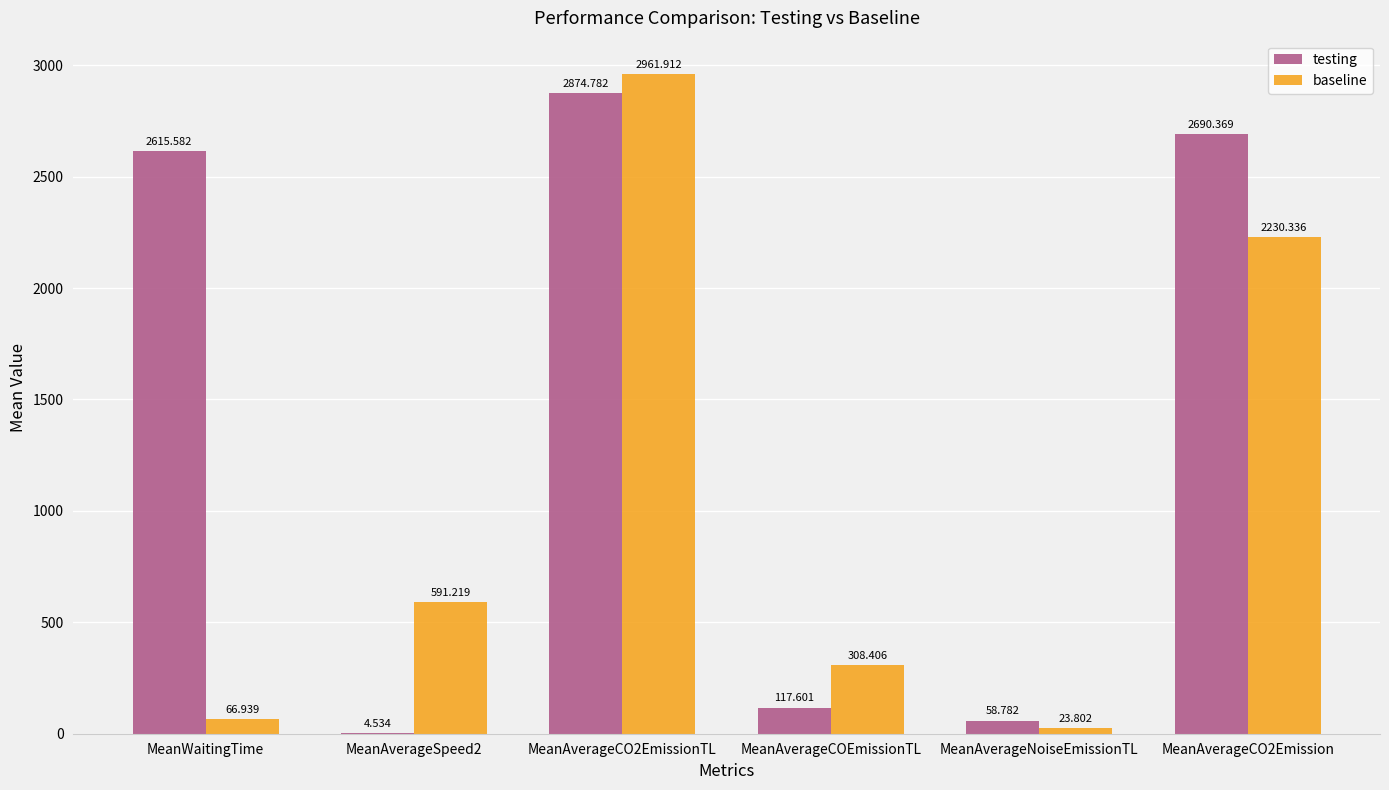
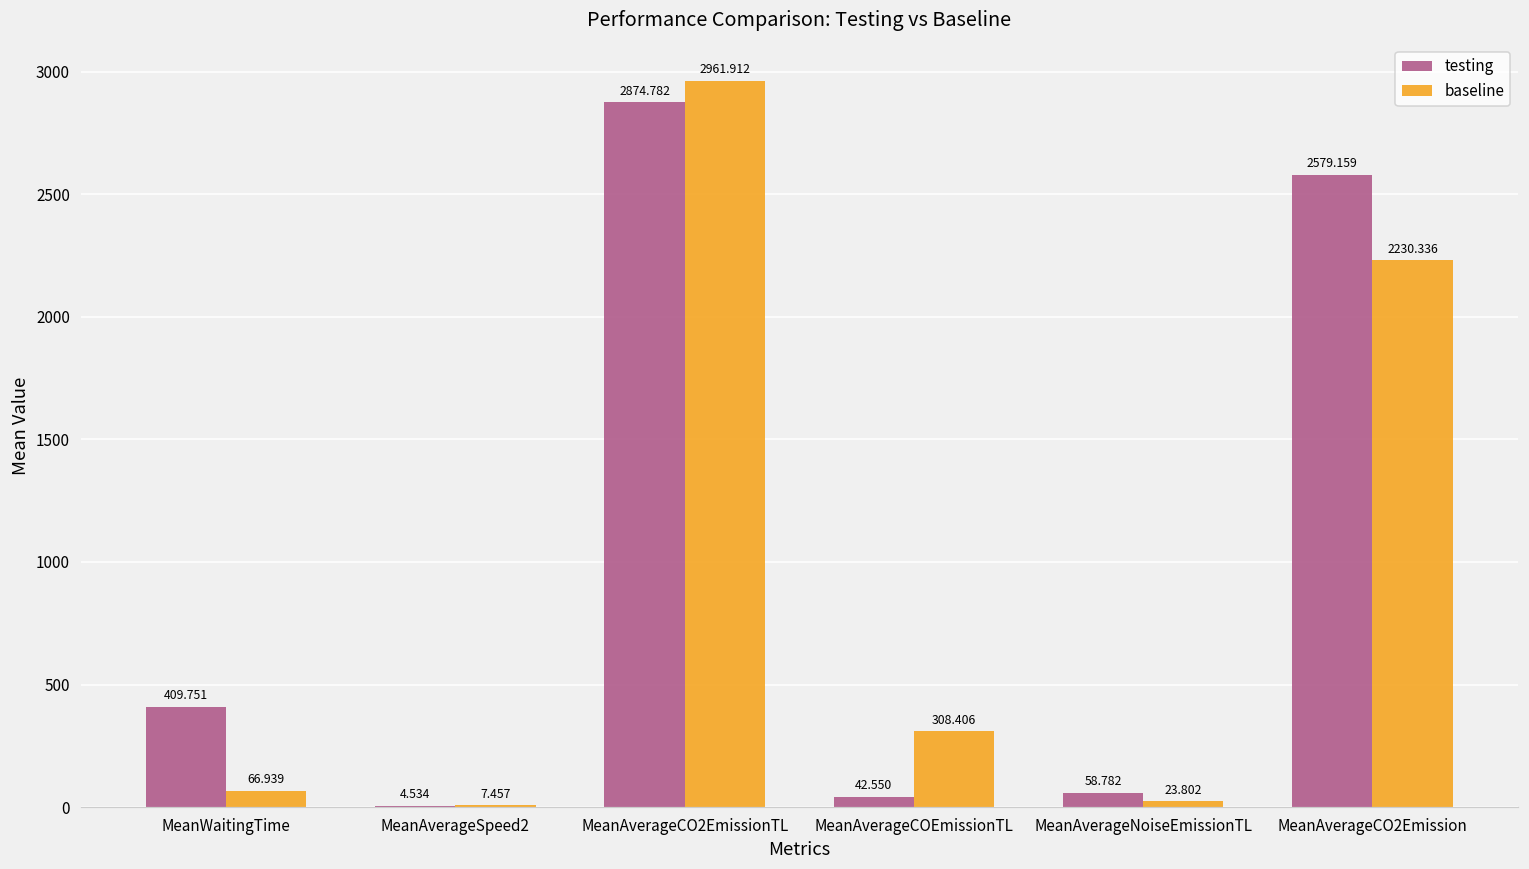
testing, MeanWaitingTime: 2615.582 -> 409.751
baseline, MeanAverageSpeed2: 591.219 -> 7.457
testing, MeanAverageCOEmissionTL: 117.601 -> 42.550
testing, MeanAverageCO2Emission: 2690.369 -> 2579.159
